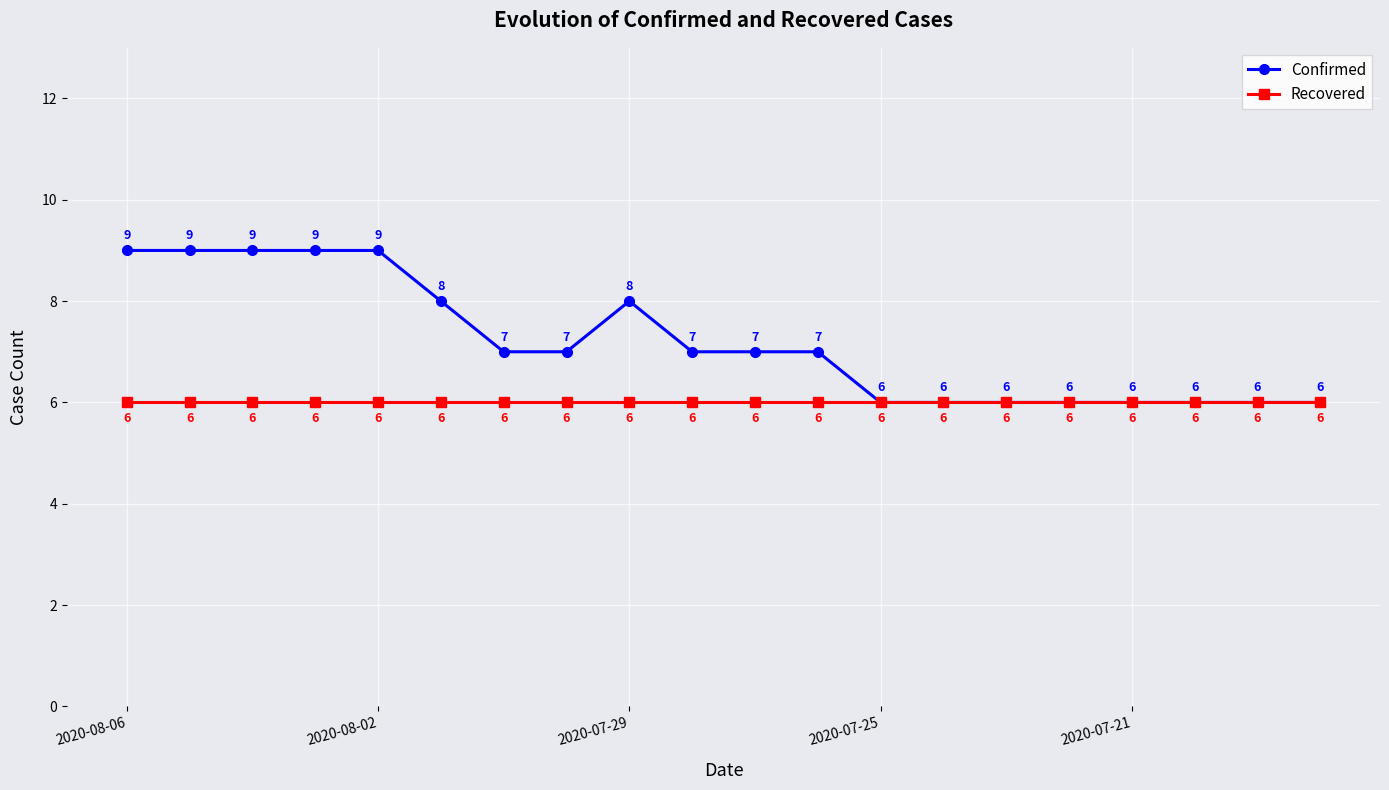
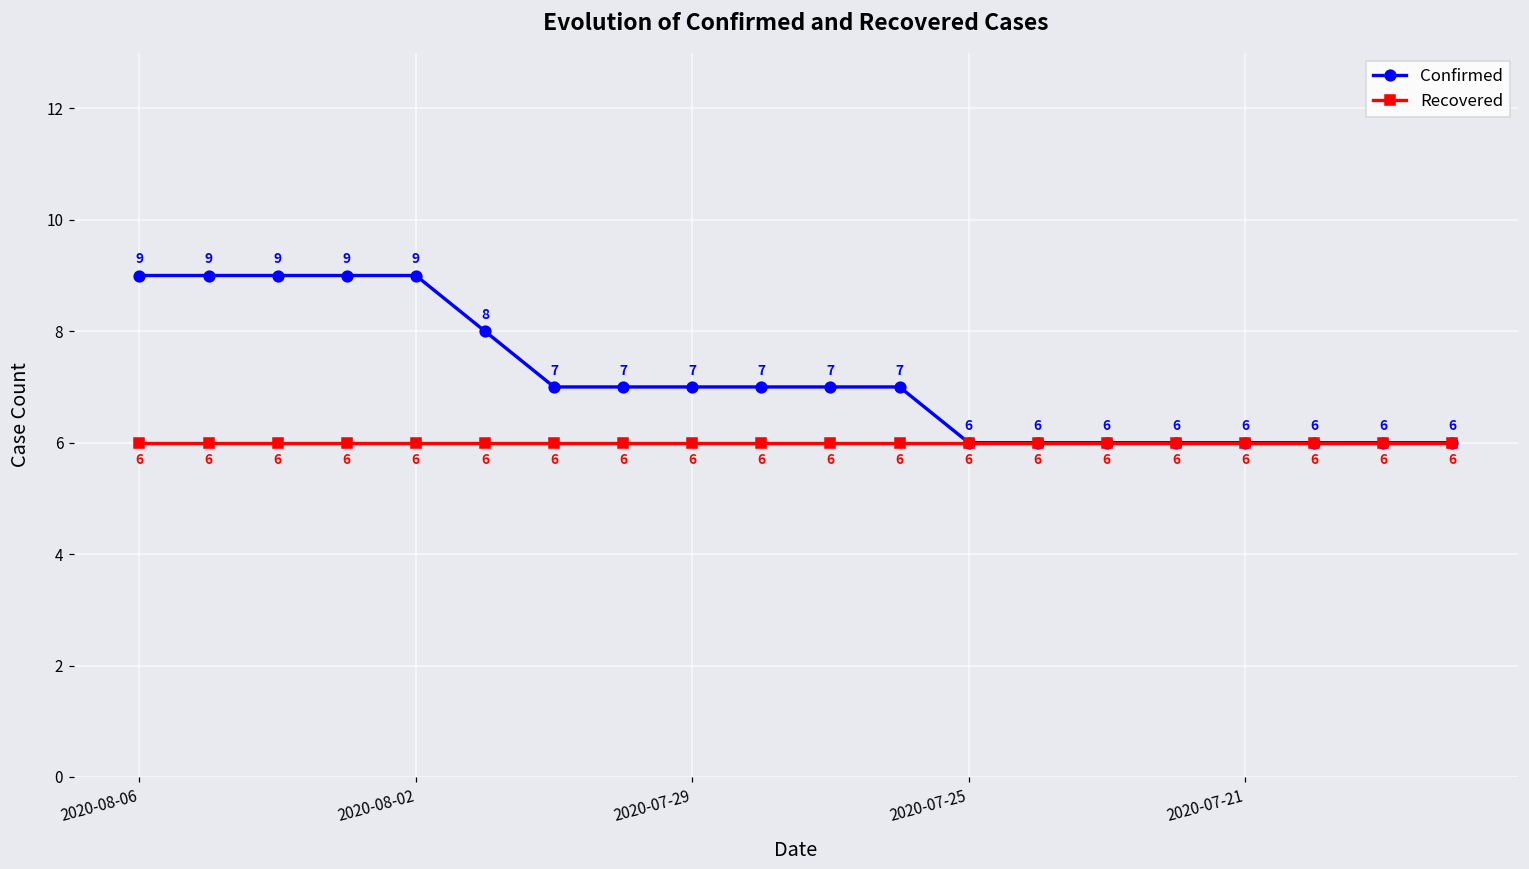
Confirmed, 2020-07-29: 8 -> 7
